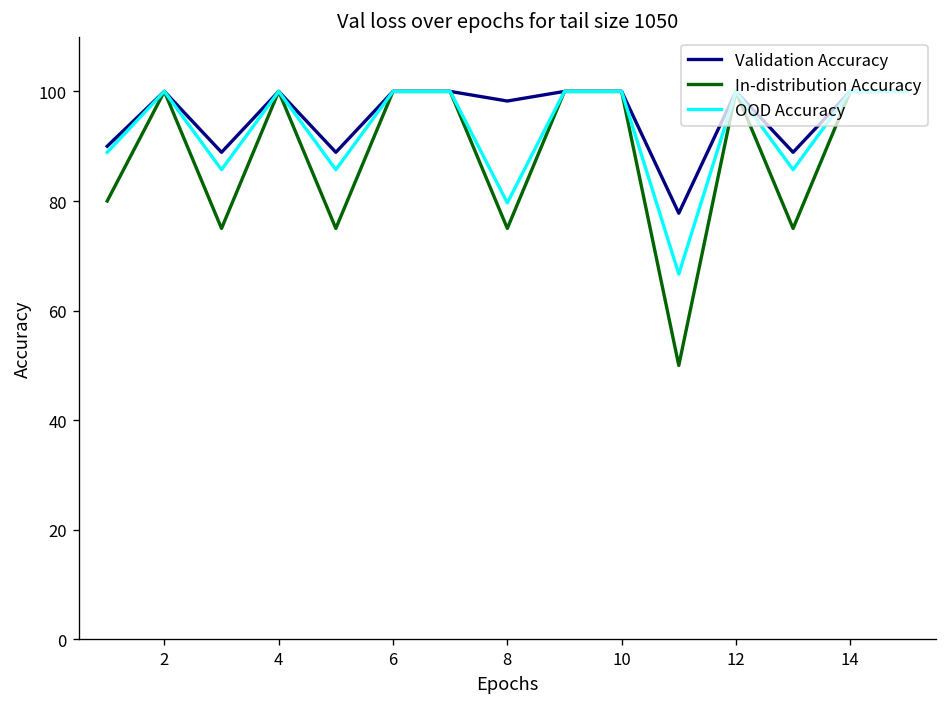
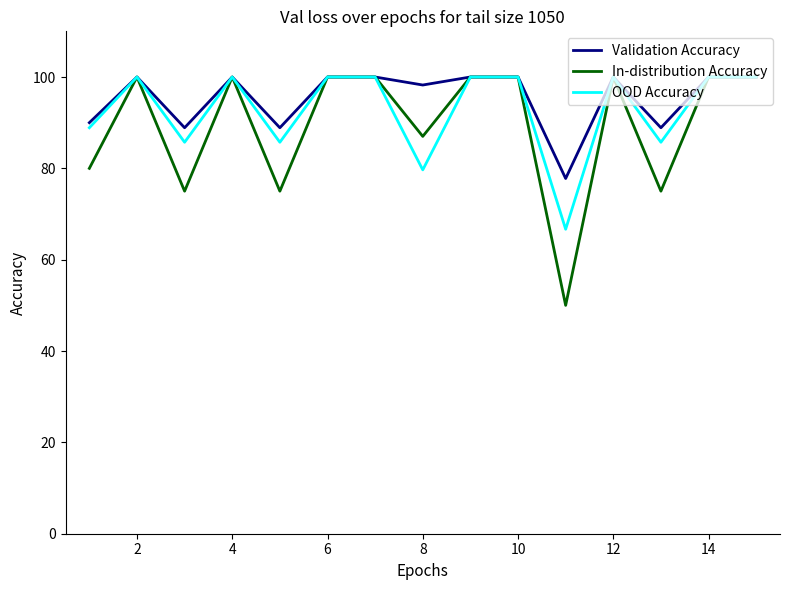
In-distribution Accuracy, 8: 75 -> 87
